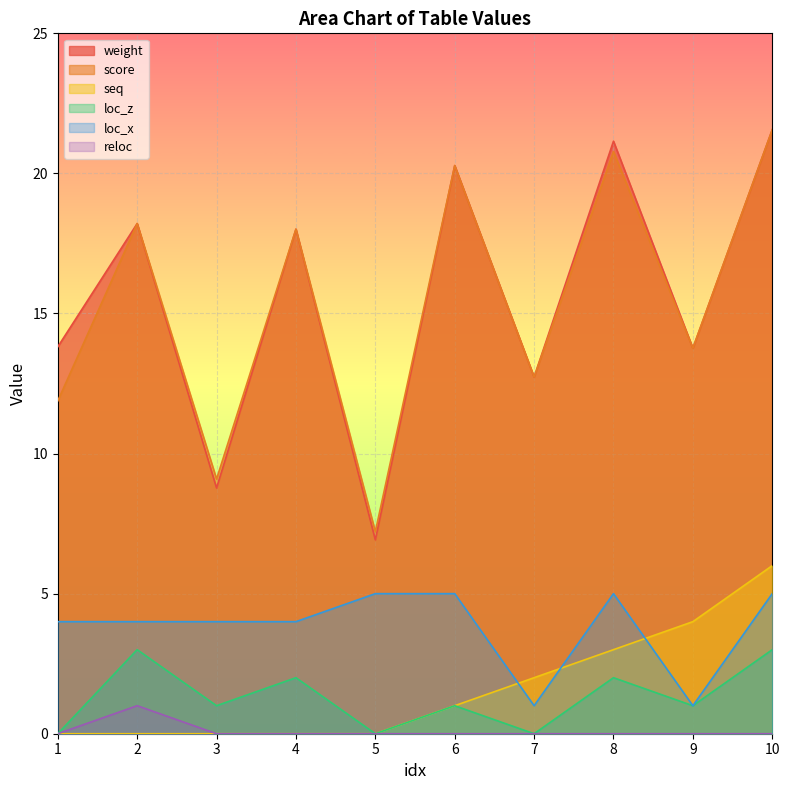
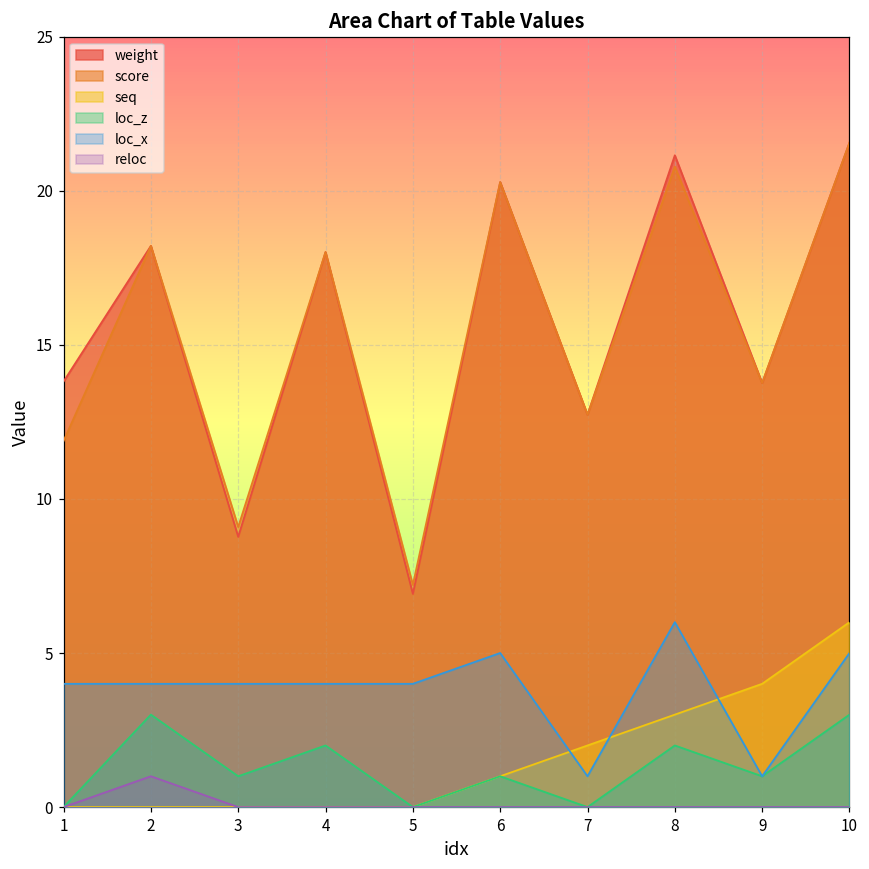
loc_x, 5: 5 -> 4
loc_x, 8: 5 -> 6
